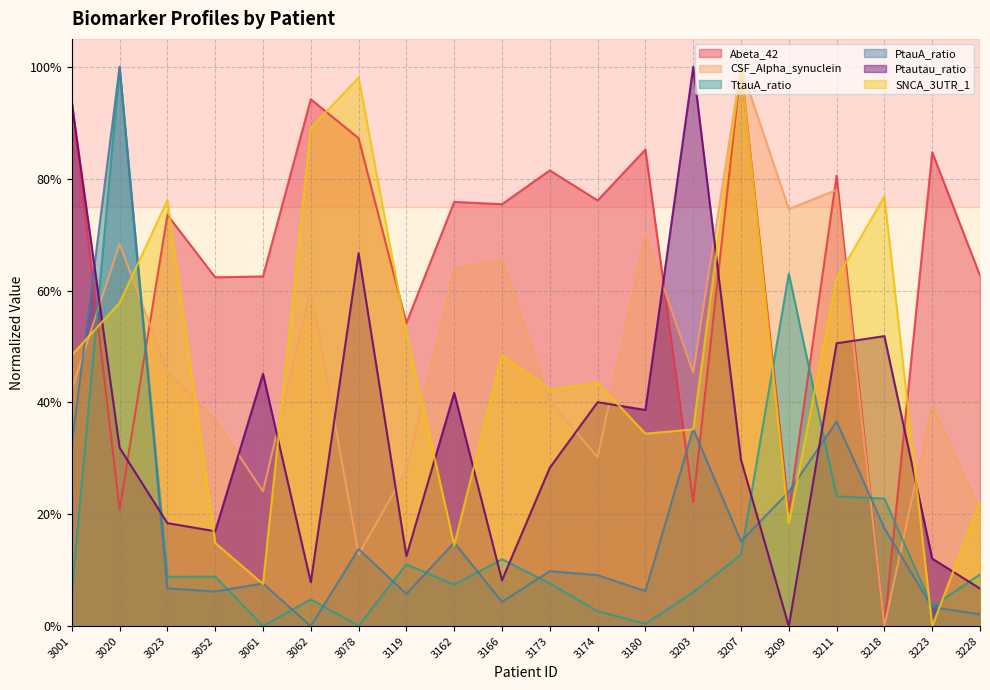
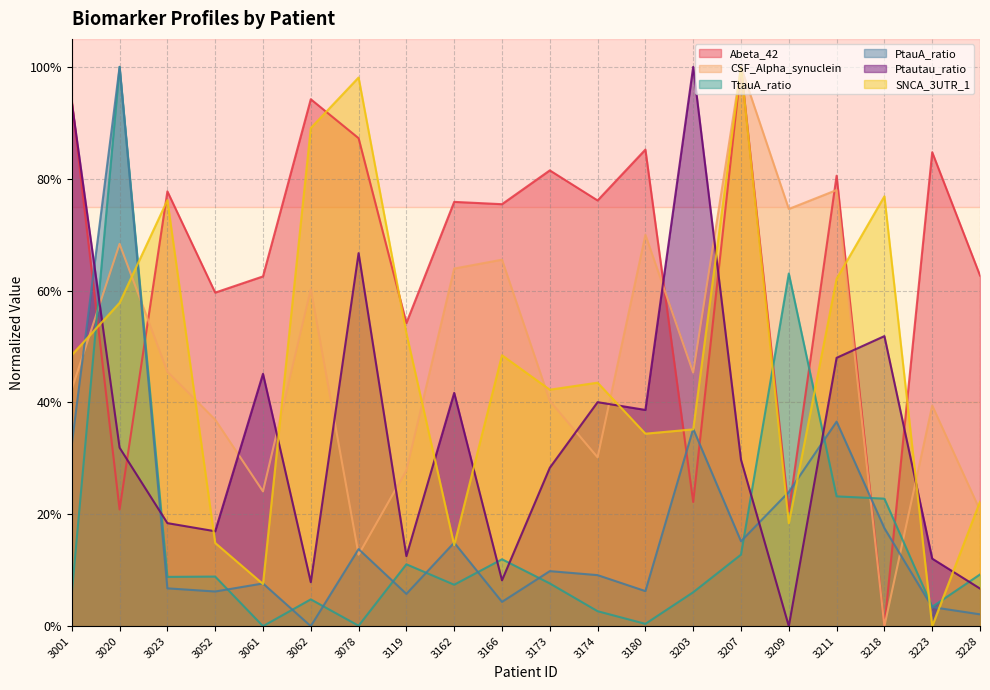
Abeta_42, 3023: 74% -> 78%
Abeta_42, 3052: 62% -> 60%
Ptautau_ratio, 3211: 51% -> 48%
